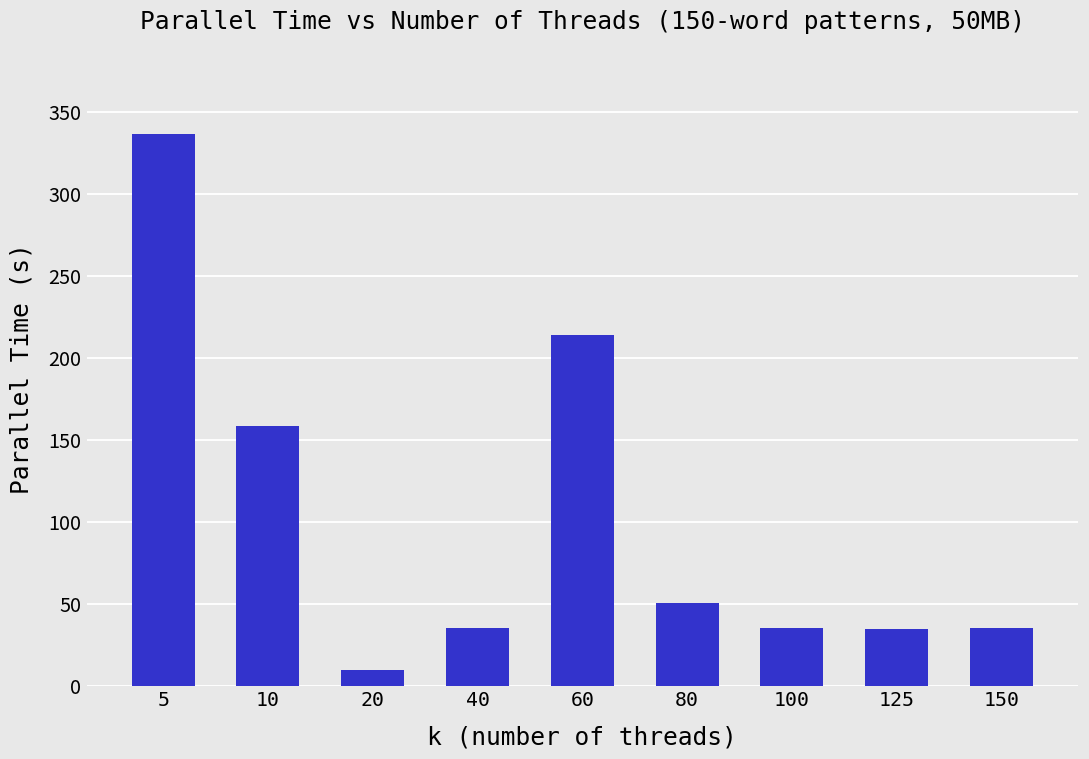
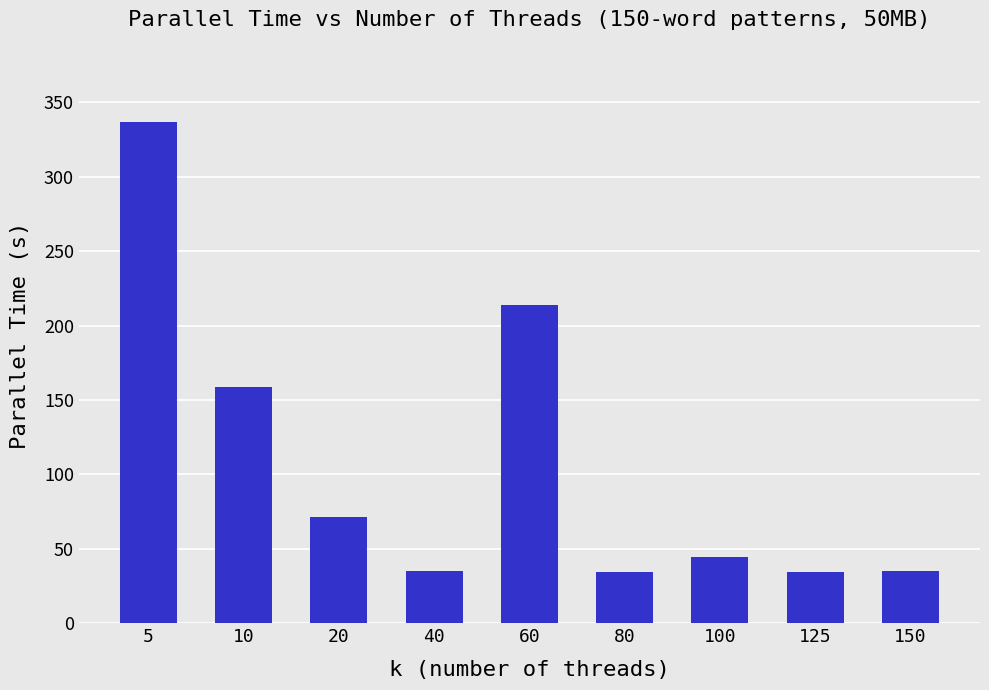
20: 10 -> 72
80: 51 -> 34
100: 35 -> 45
